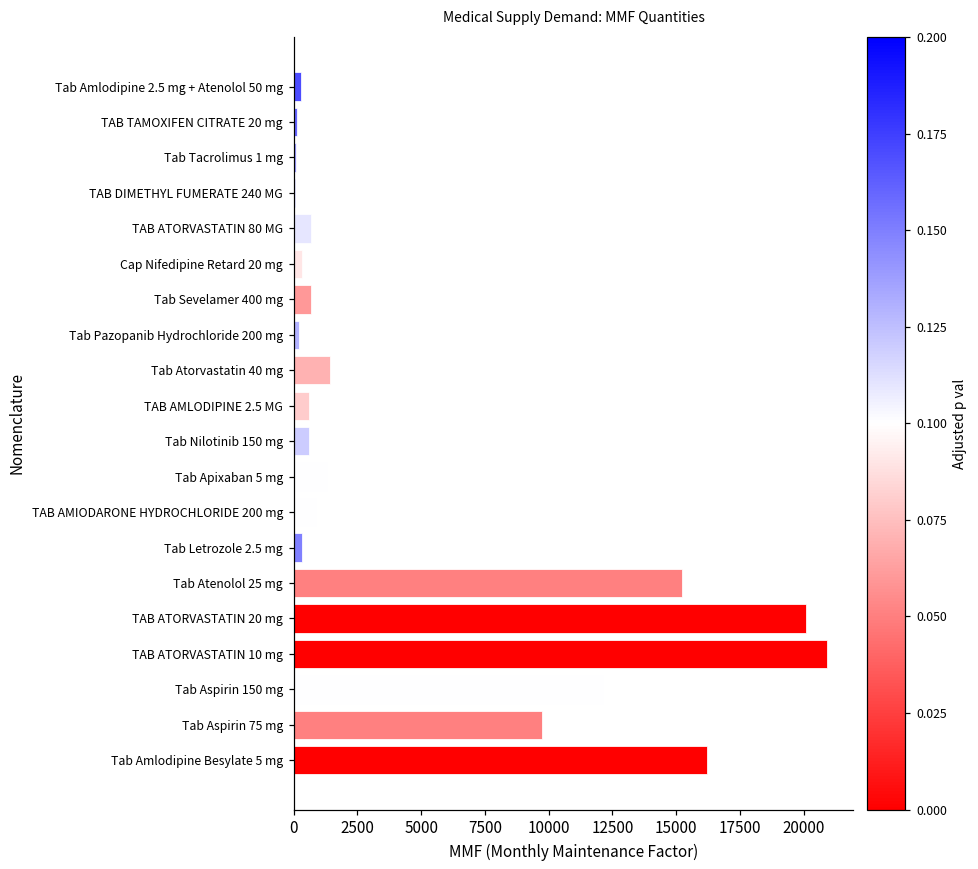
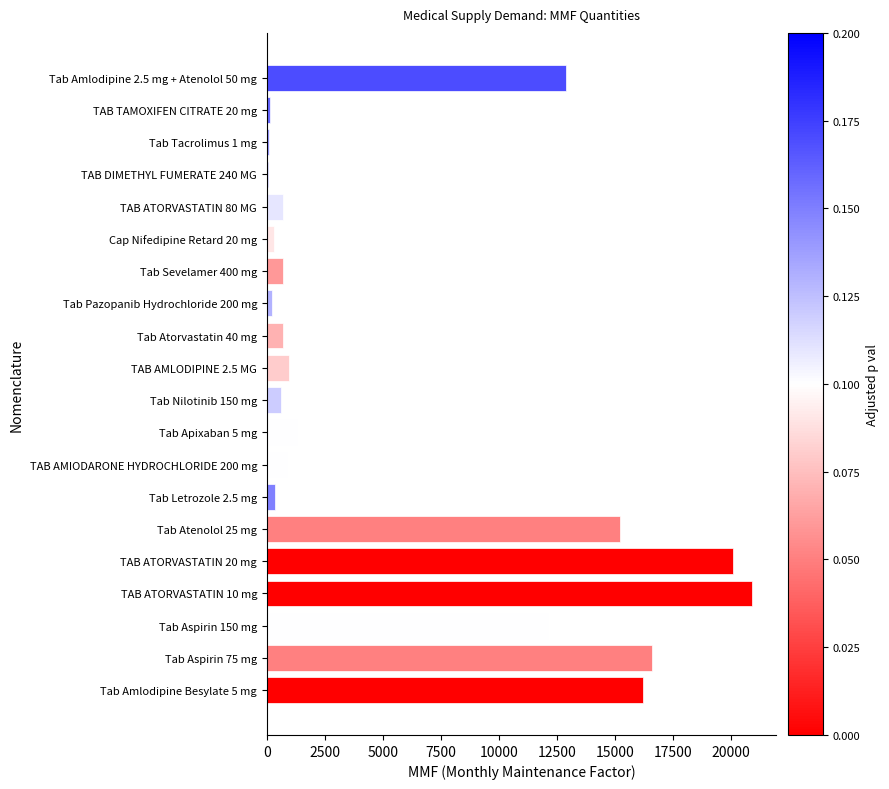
Tab Amlodipine 2.5 mg + Atenolol 50 mg: 300 -> 12900
Tab Atorvastatin 40 mg: 1400 -> 700
TAB AMLODIPINE 2.5 MG: 600 -> 1000
Tab Aspirin 75 mg: 9700 -> 16600
